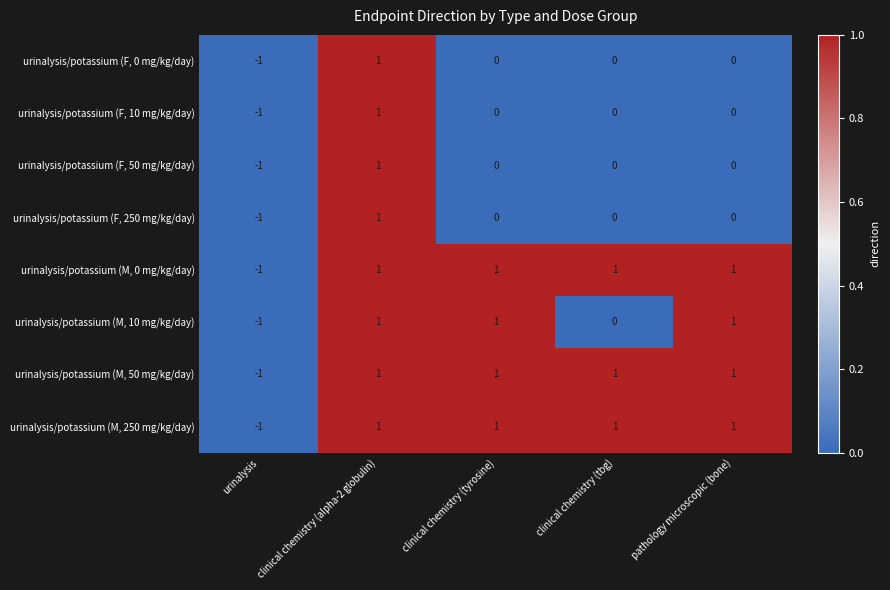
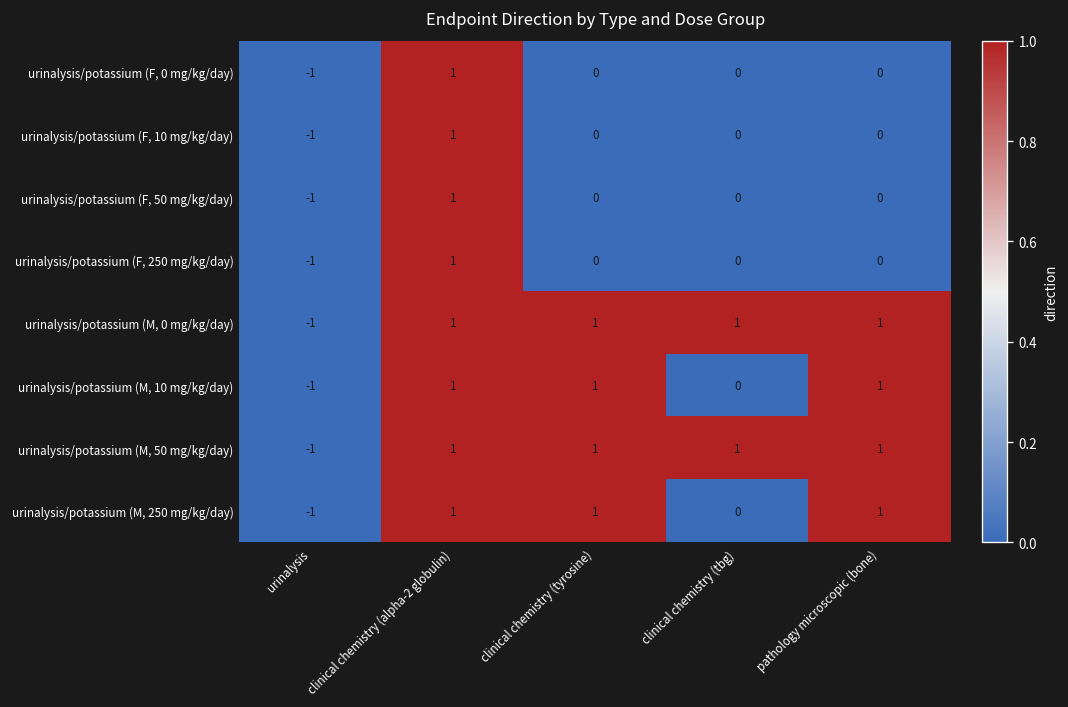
urinalysis/potassium (M, 250 mg/kg/day), clinical chemistry (tbg): 1 -> 0
